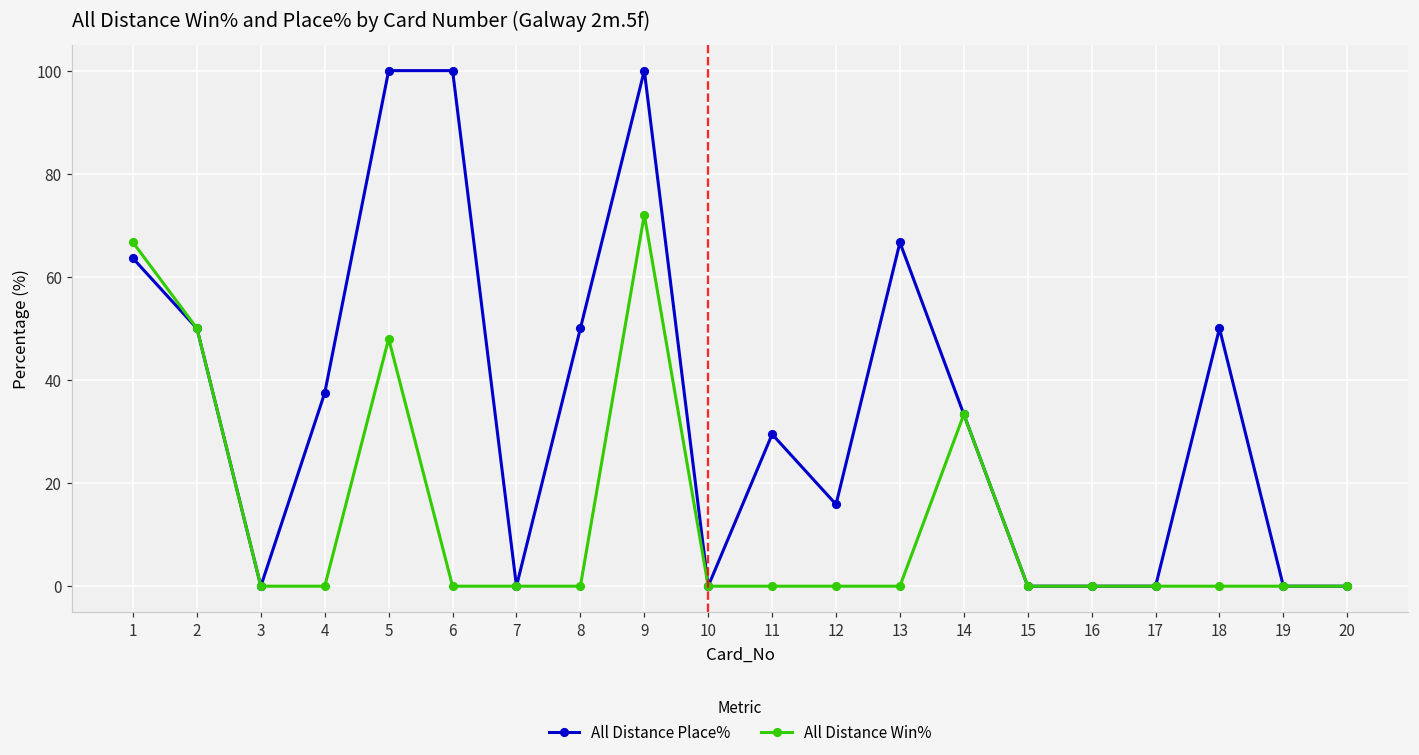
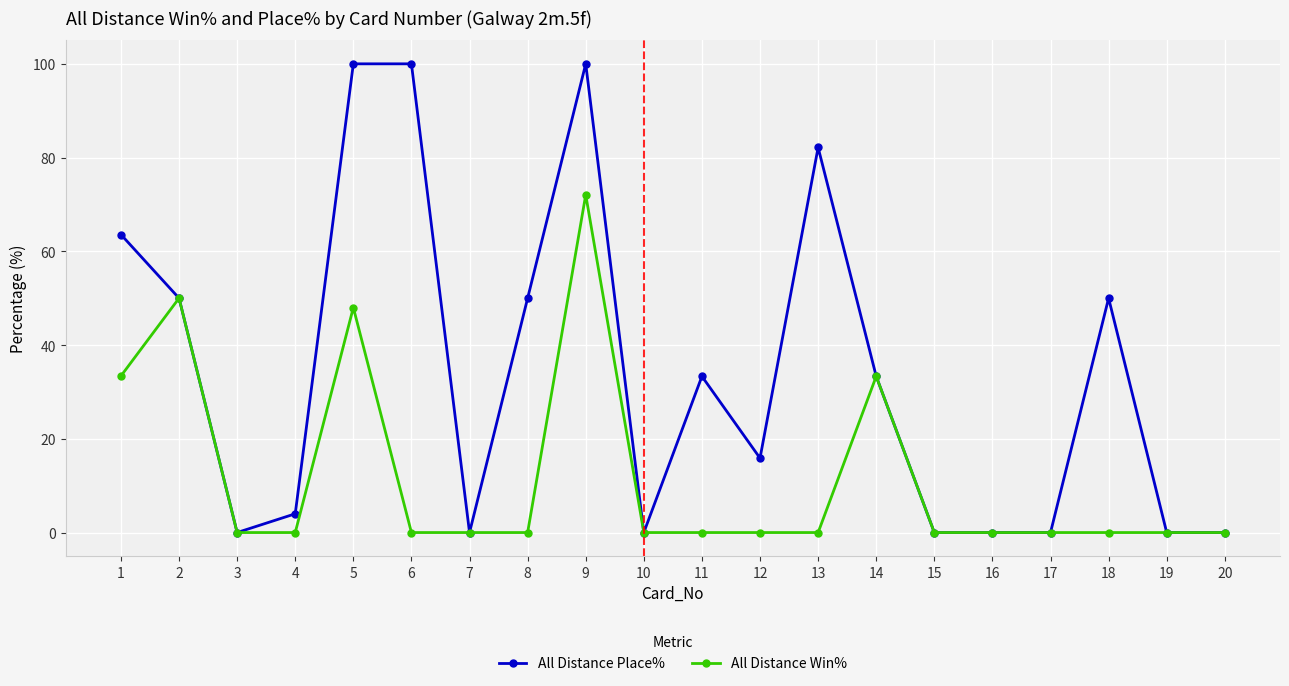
All Distance Win%, 1: 67 -> 33
All Distance Place%, 4: 38 -> 4
All Distance Place%, 11: 29 -> 33
All Distance Place%, 13: 67 -> 82
